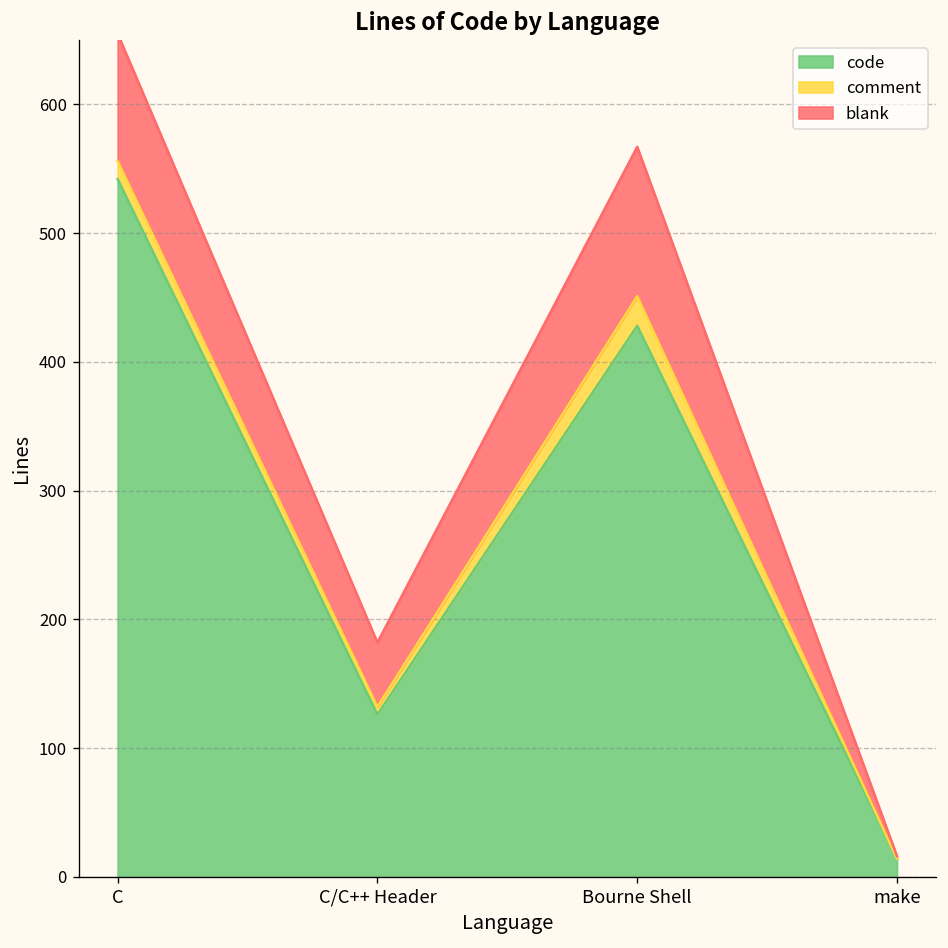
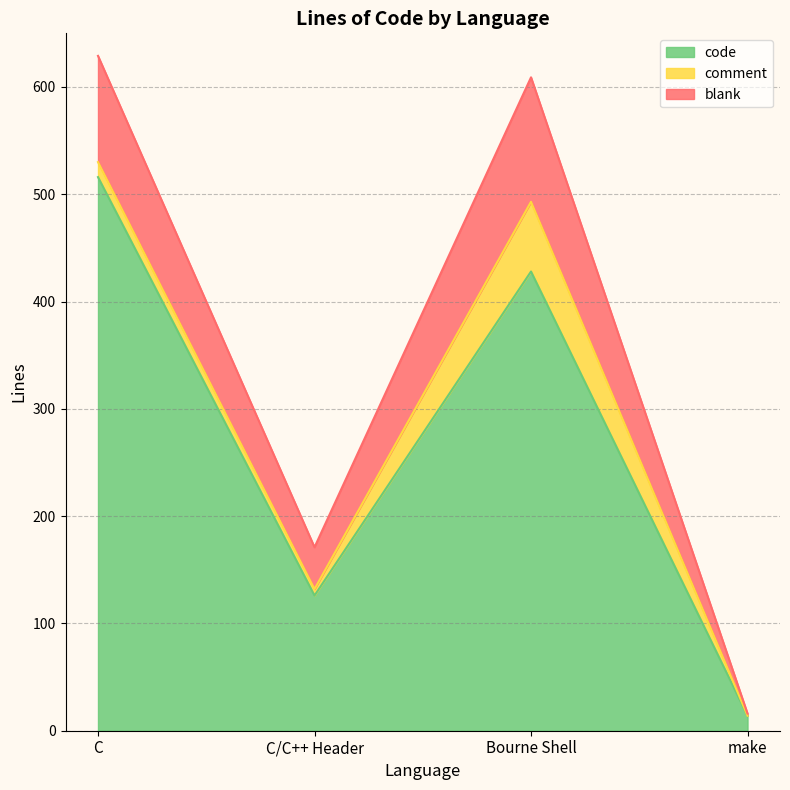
code, C: 542 -> 516
blank, C/C++ Header: 50 -> 39
comment, Bourne Shell: 23 -> 65
